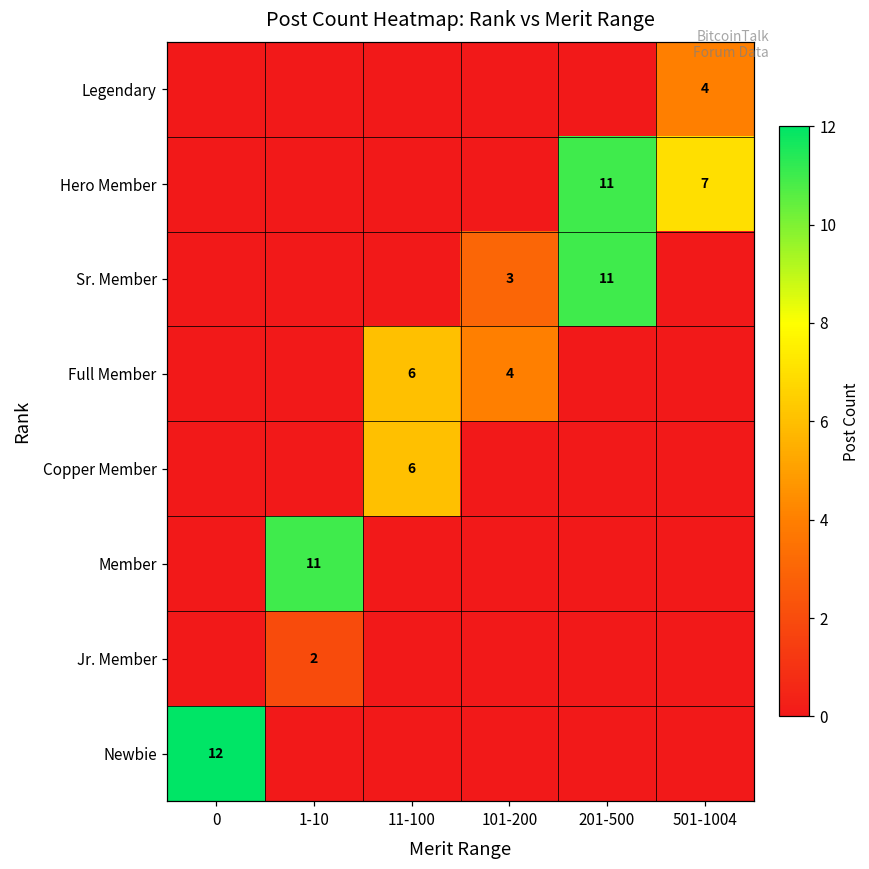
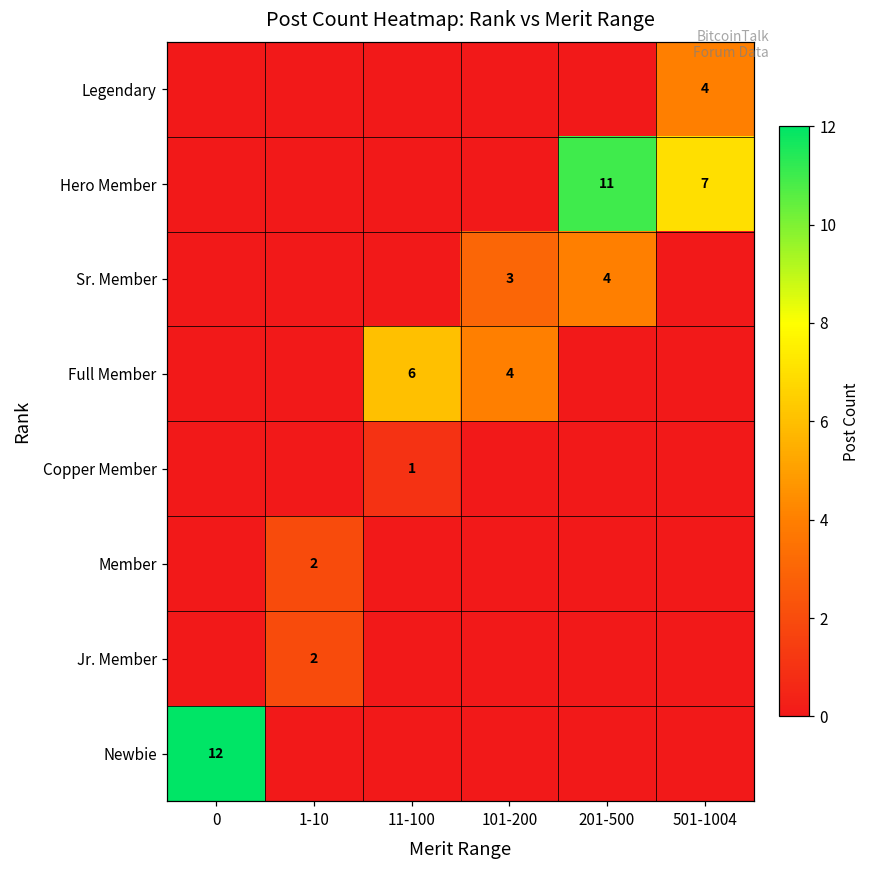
Sr. Member, 201-500: 11 -> 4
Copper Member, 11-100: 6 -> 1
Member, 1-10: 11 -> 2
